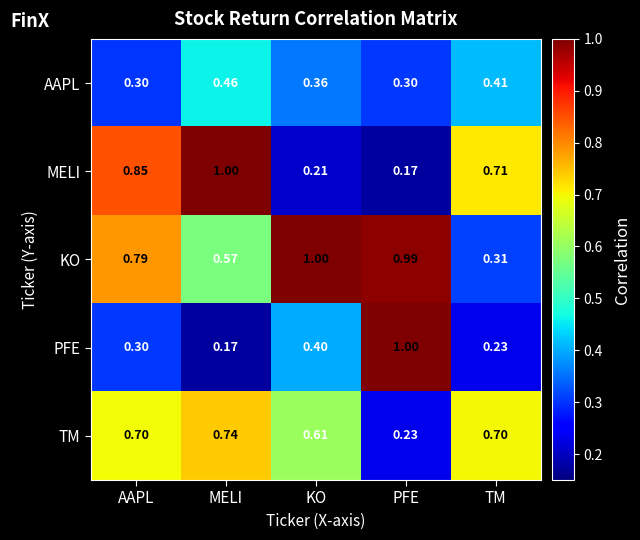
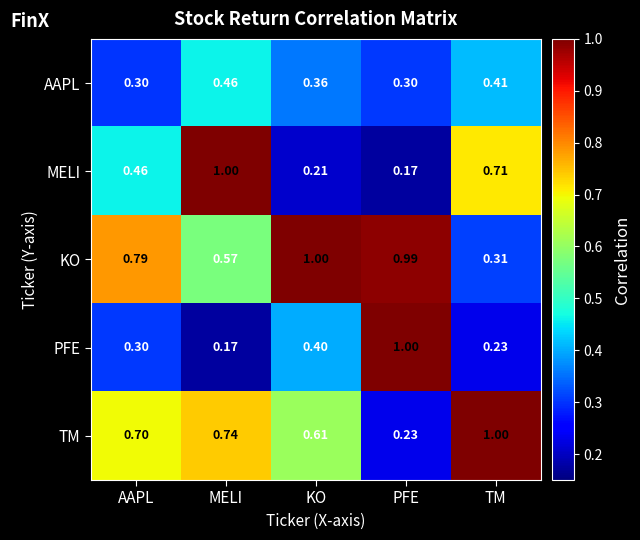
MELI, AAPL: 0.85 -> 0.46
TM, TM: 0.70 -> 1.00
